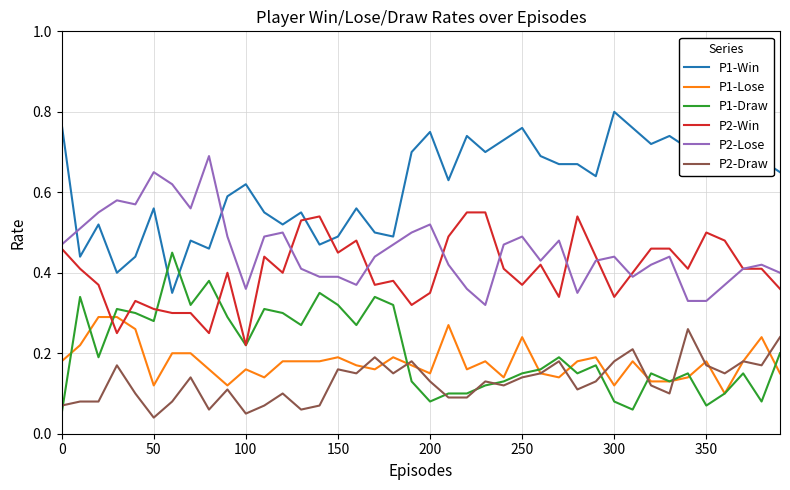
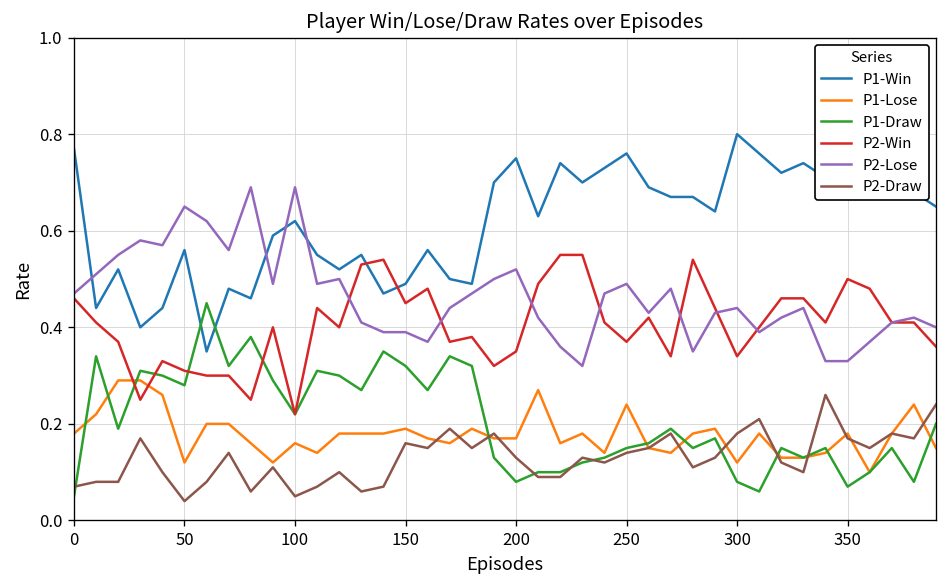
P2-Lose, 100: 0.36 -> 0.69
P1-Lose, 200: 0.15 -> 0.17
